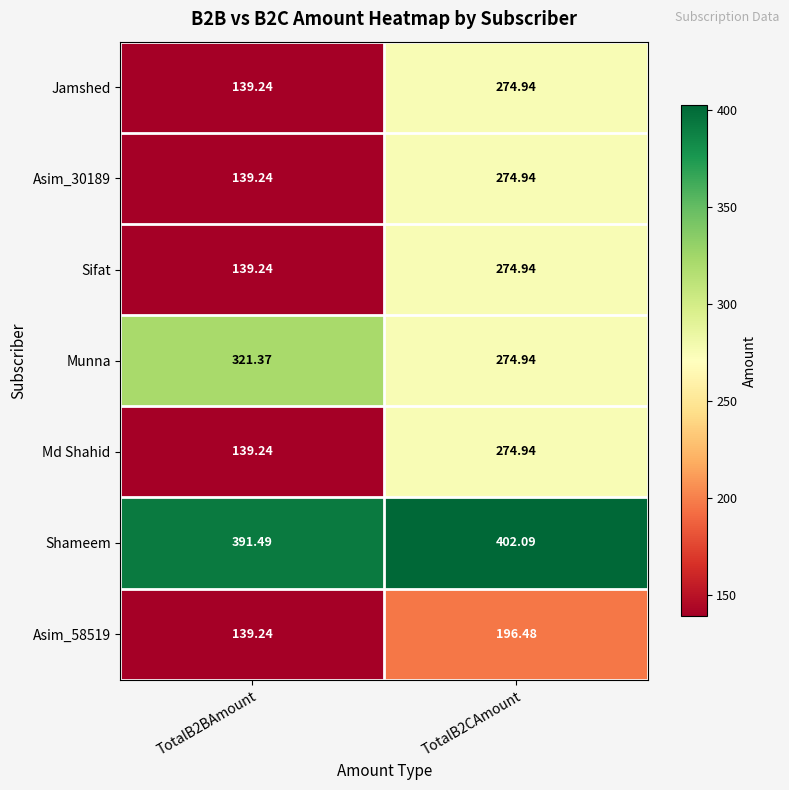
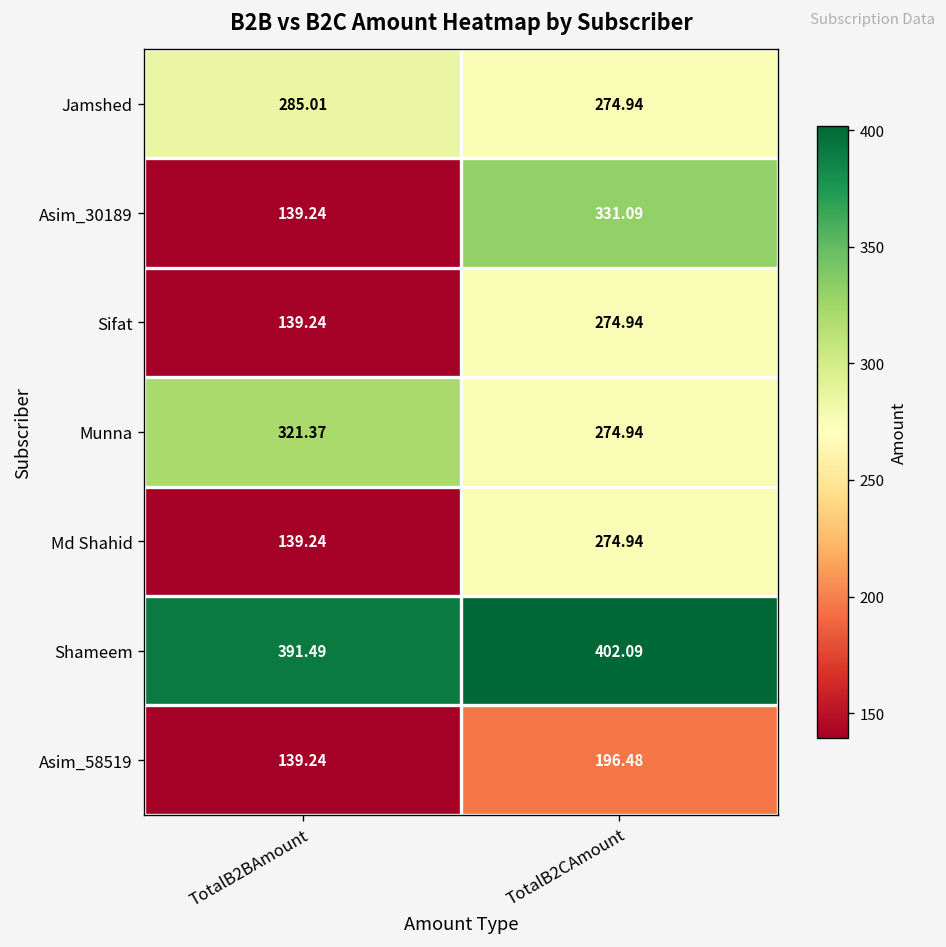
Jamshed, TotalB2BAmount: 139.24 -> 285.01
Asim_30189, TotalB2CAmount: 274.94 -> 331.09
